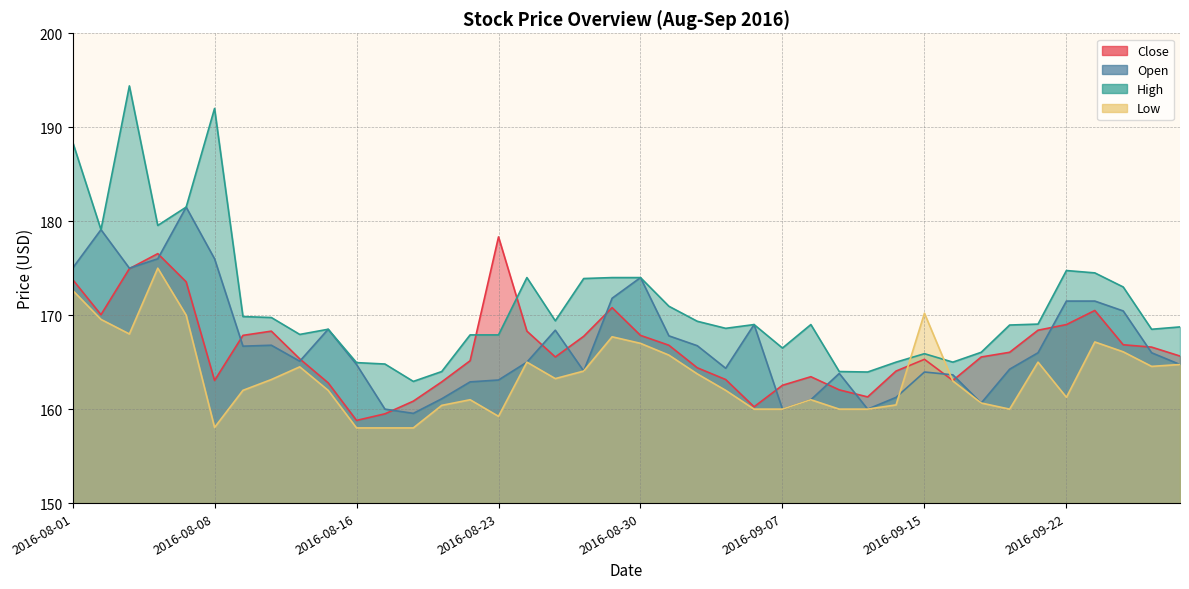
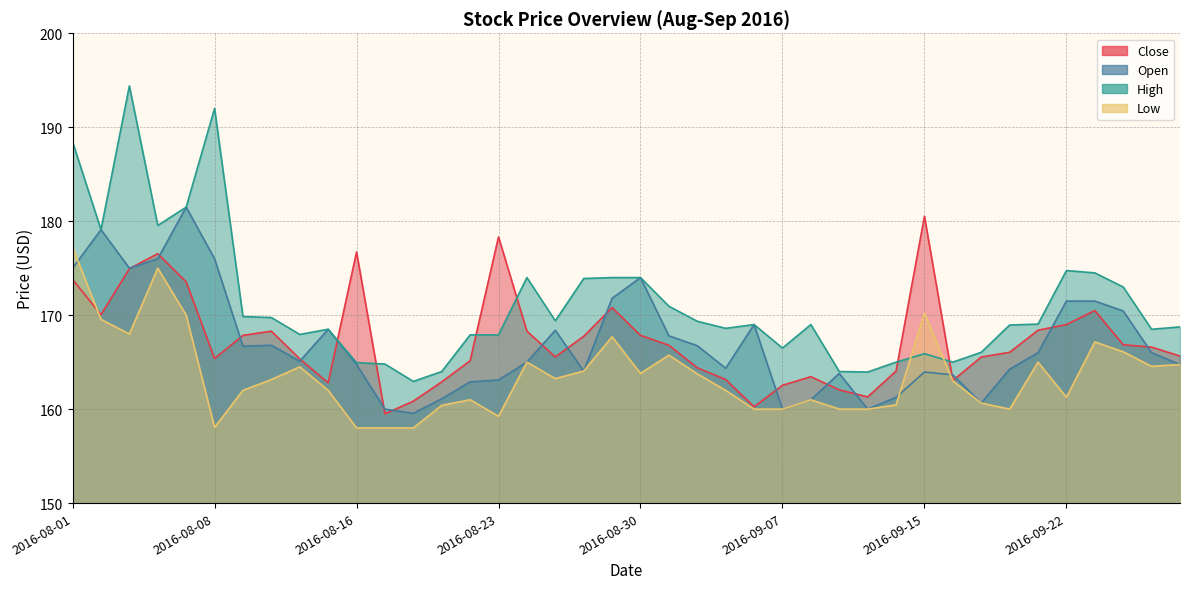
Low, 2016-08-01: 173 -> 177
Close, 2016-08-08: 163 -> 165
Close, 2016-08-16: 159 -> 177
Low, 2016-08-30: 167 -> 164
Close, 2016-09-15: 165 -> 181
